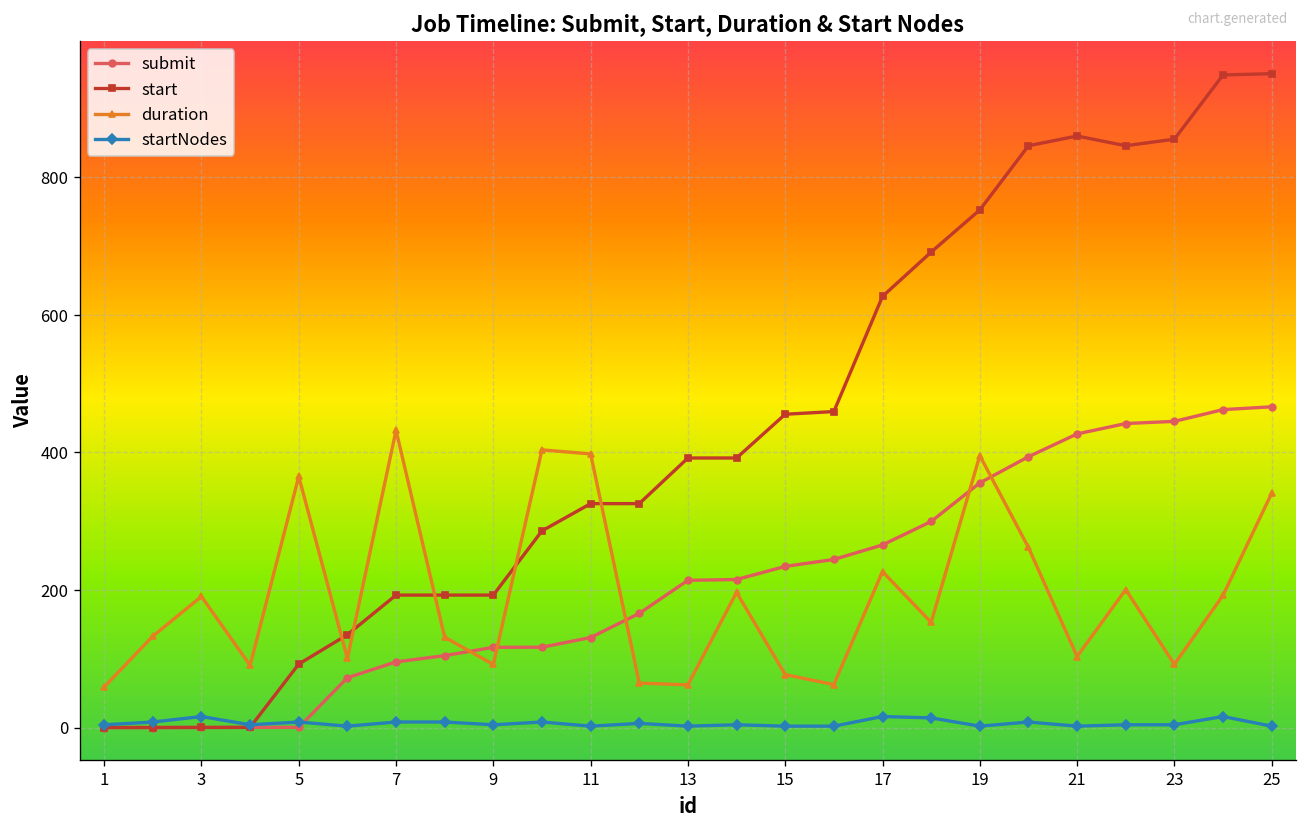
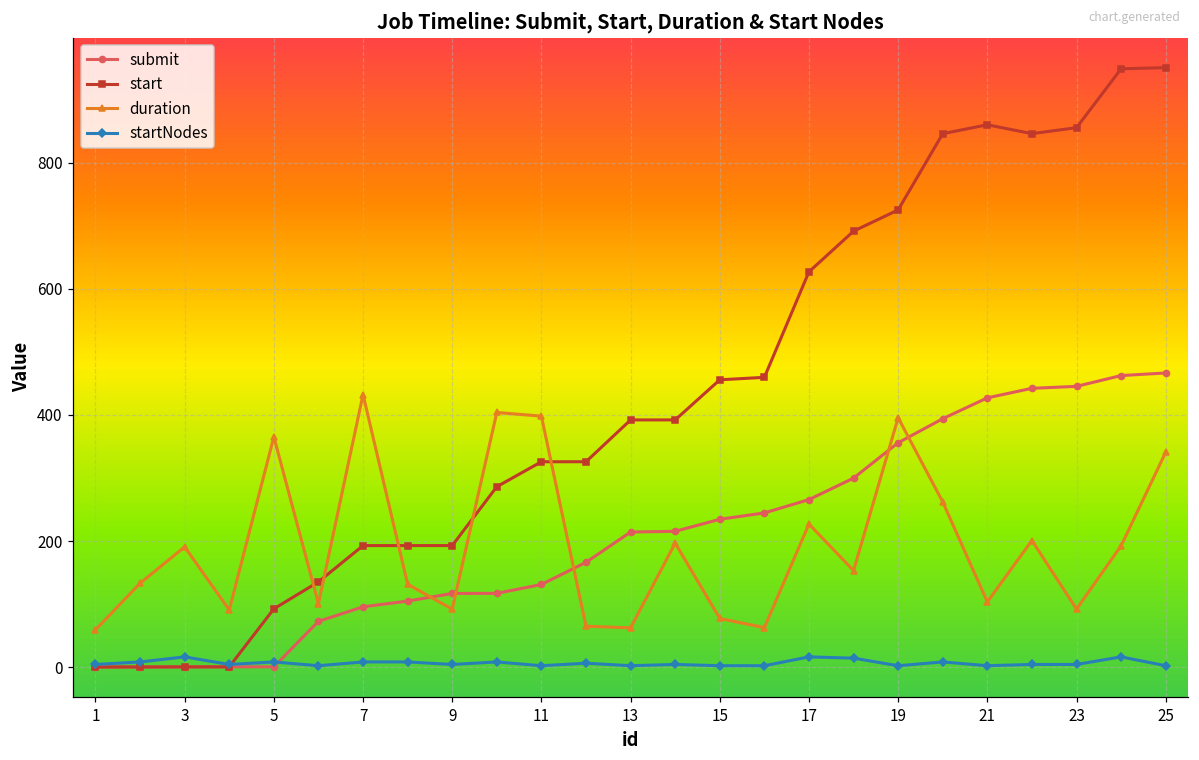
start, 19: 750 -> 730
